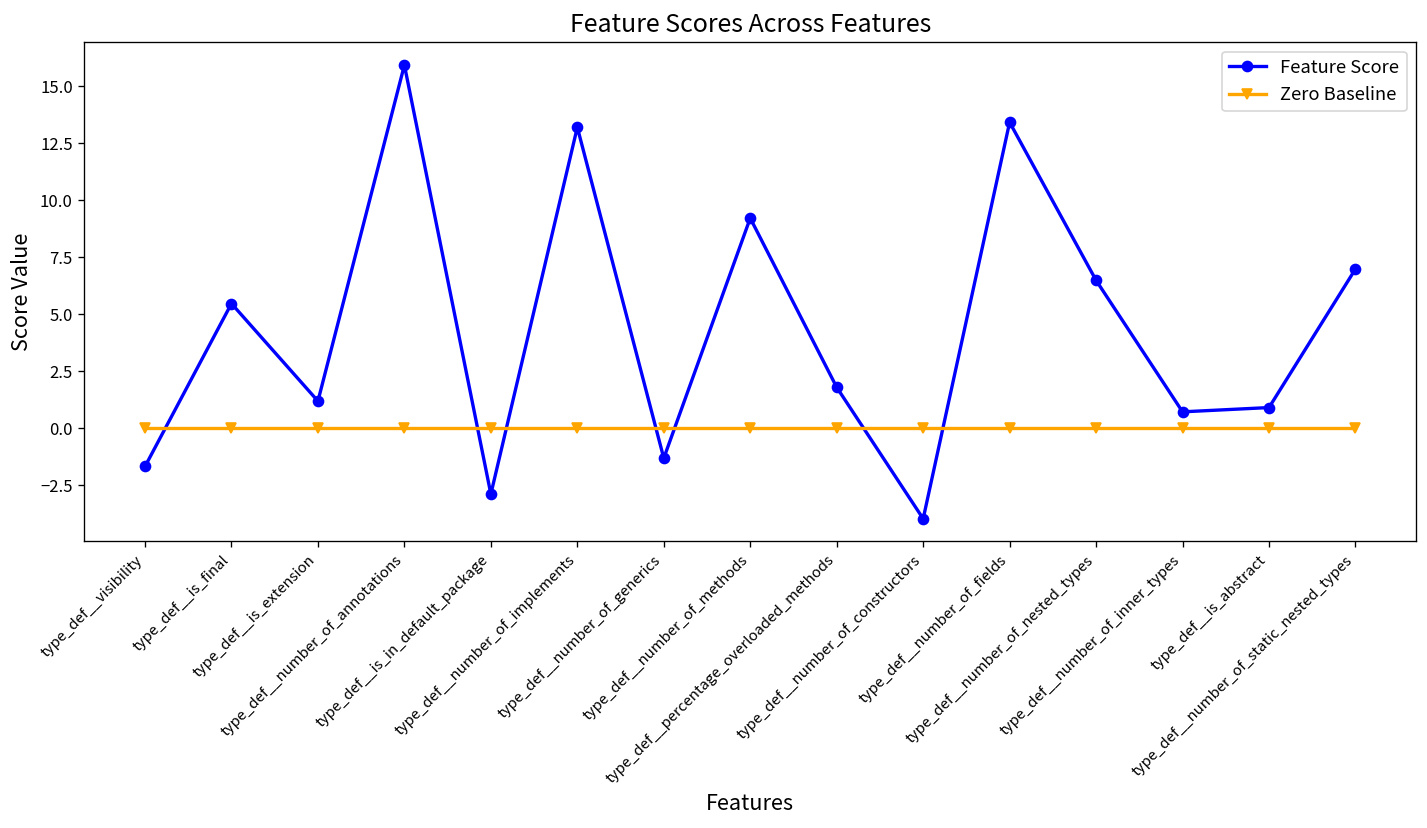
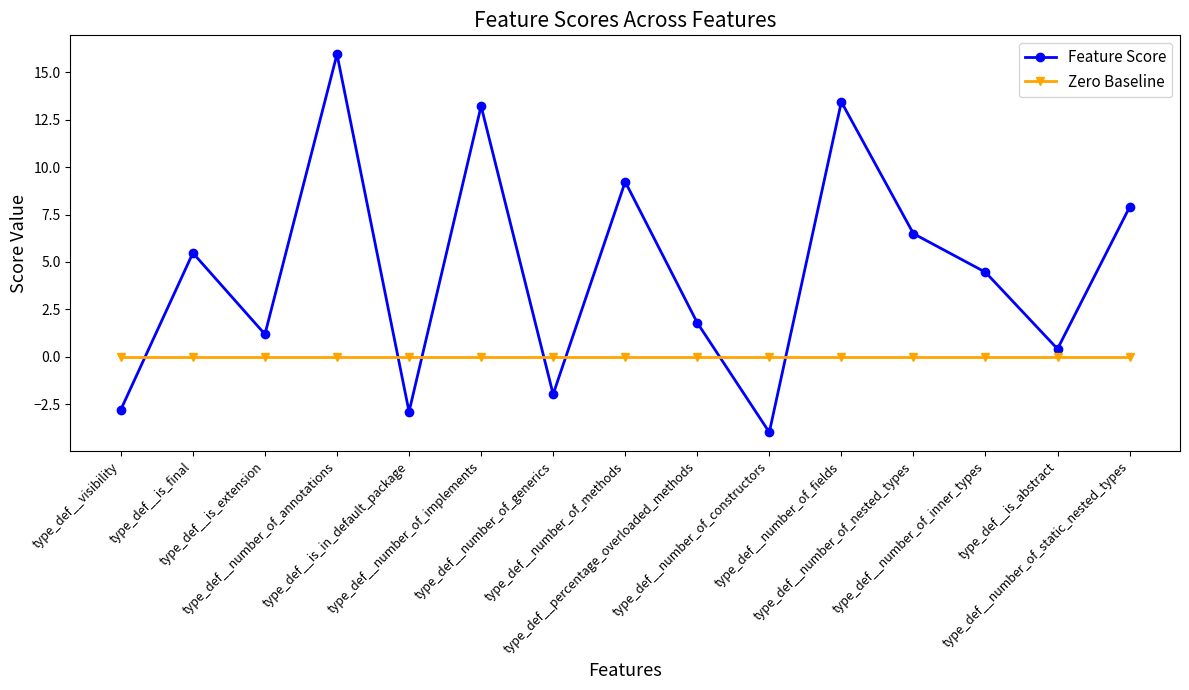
Feature Score, type_def__visibility: -1.7 -> -2.8
Feature Score, type_def__number_of_generics: -1.3 -> -2.0
Feature Score, type_def__number_of_inner_types: 0.7 -> 4.5
Feature Score, type_def__is_abstract: 0.9 -> 0.4
Feature Score, type_def__number_of_static_nested_types: 7.0 -> 7.9
